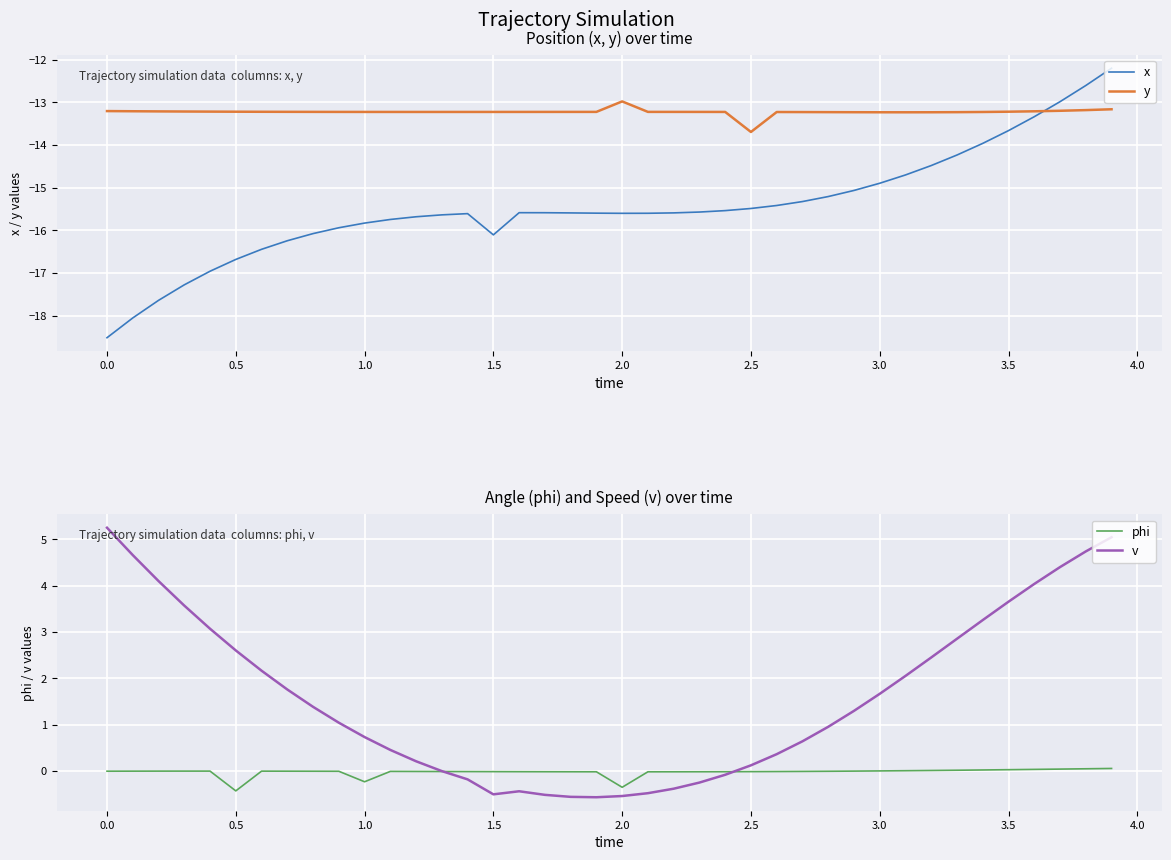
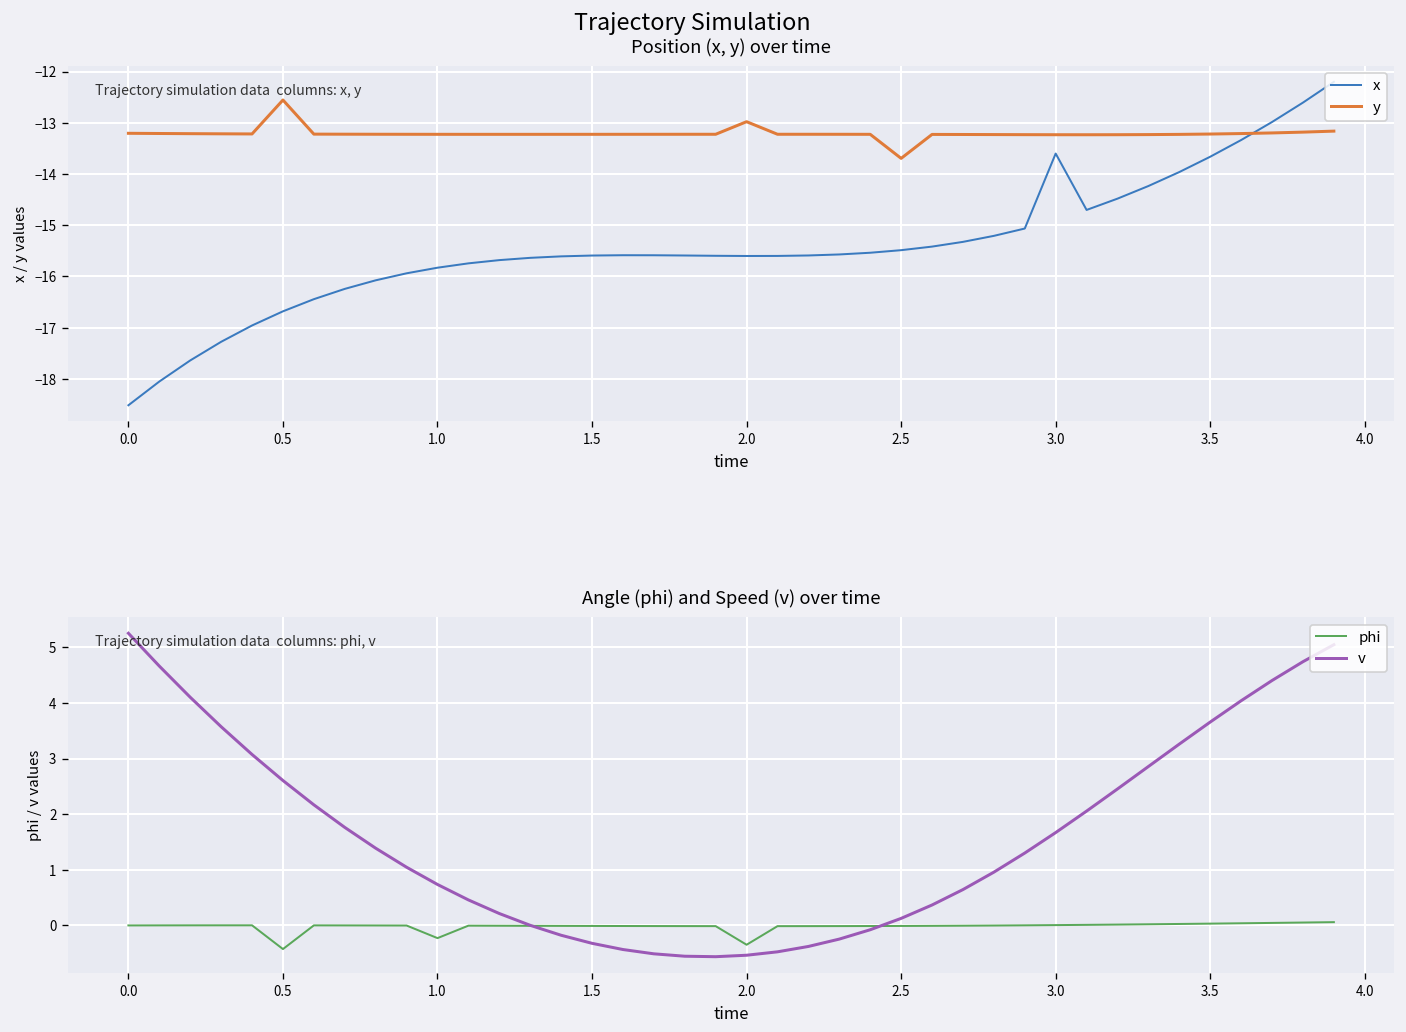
Position (x, y) over time, y, 0.5: -13.2 -> -12.6
Position (x, y) over time, x, 1.5: -16.1 -> -15.6
Position (x, y) over time, x, 3.0: -14.9 -> -13.6
Angle (phi) and Speed (v) over time, v, 1.5: -0.5 -> -0.3
